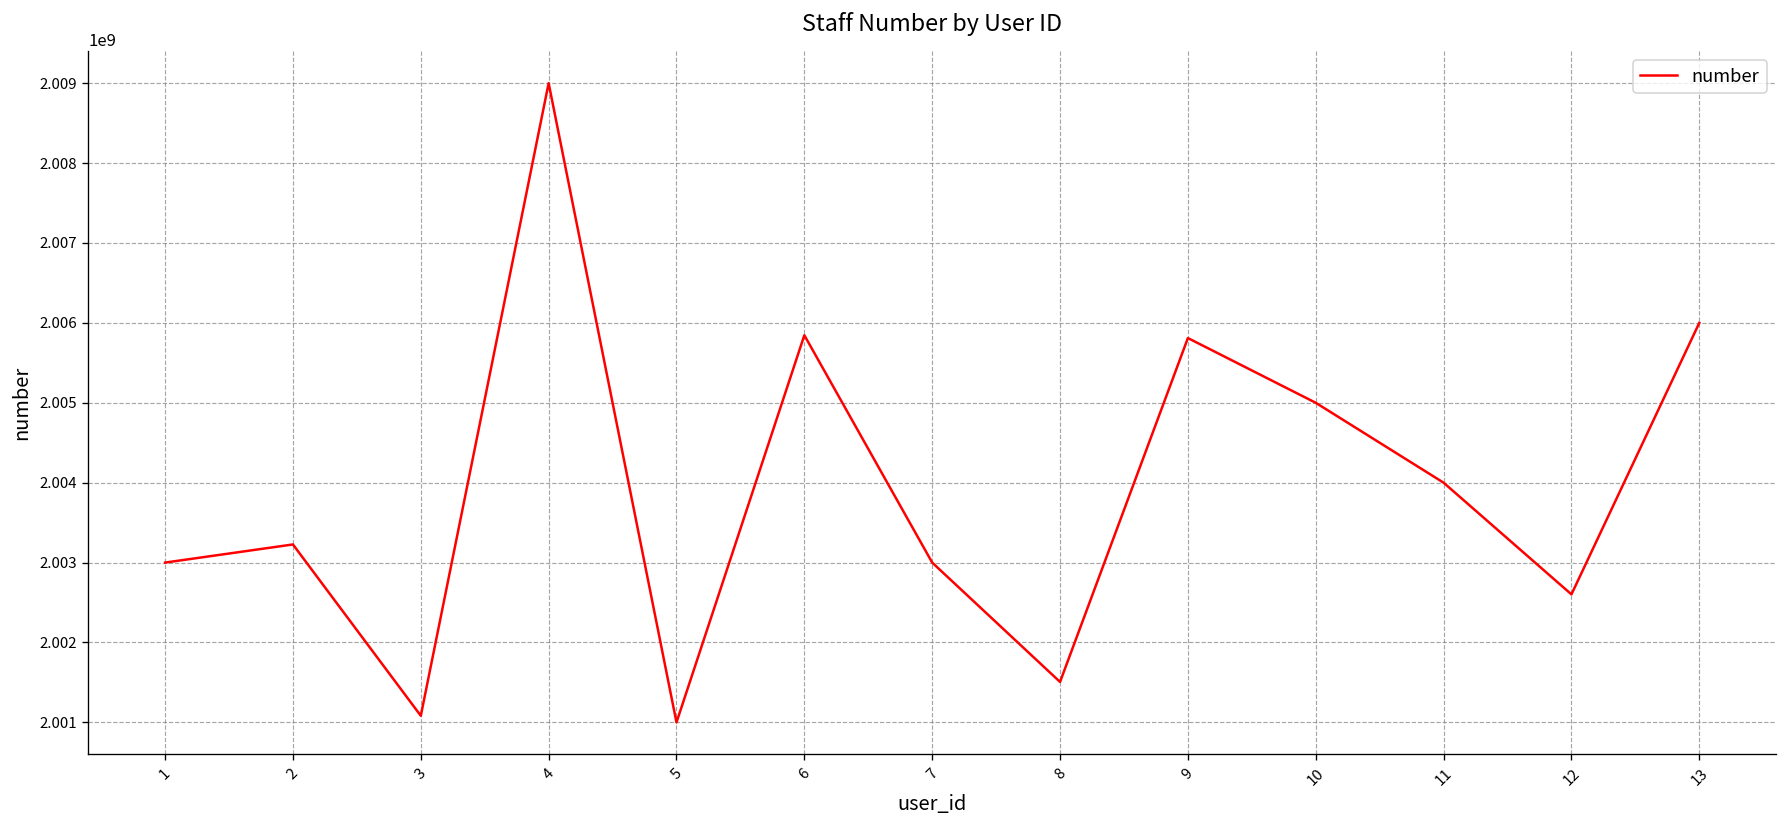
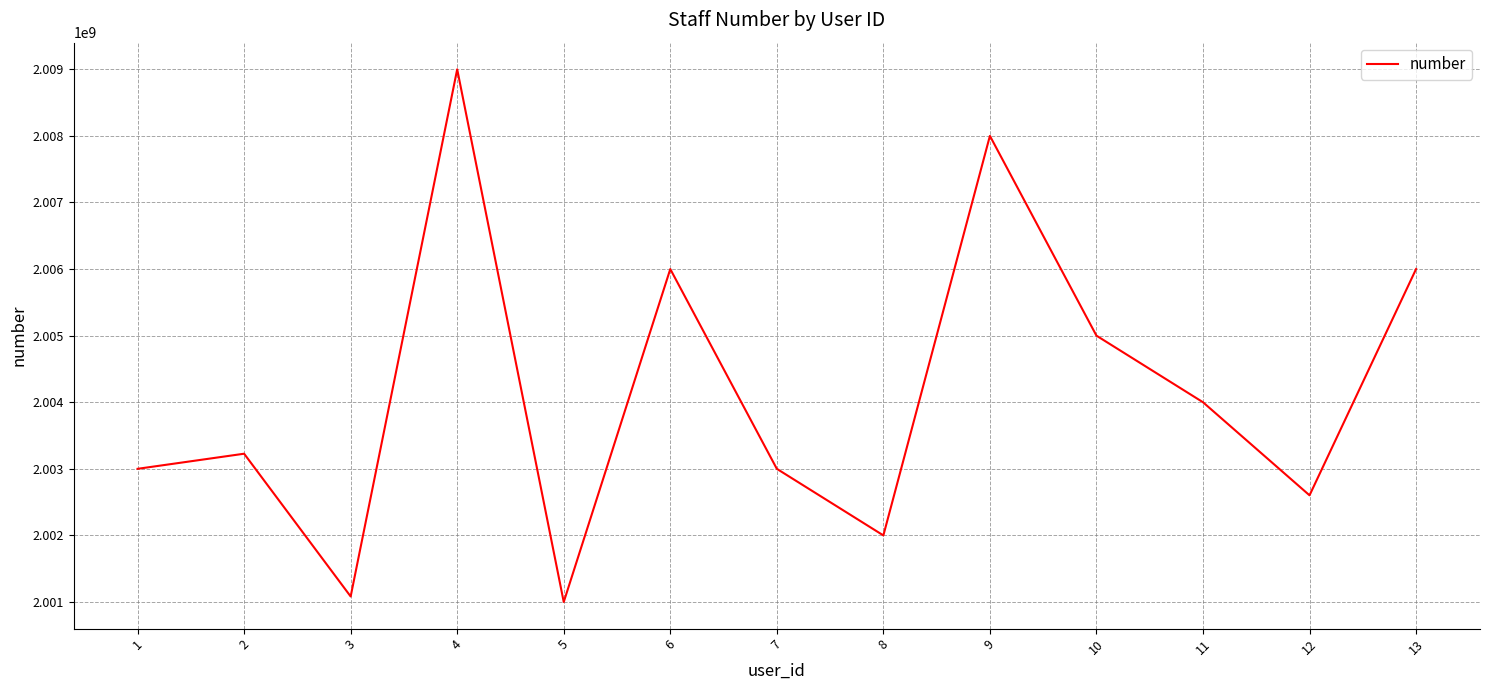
6: 2005800000 -> 2006000000
8: 2001500000 -> 2002000000
9: 2005800000 -> 2008000000
